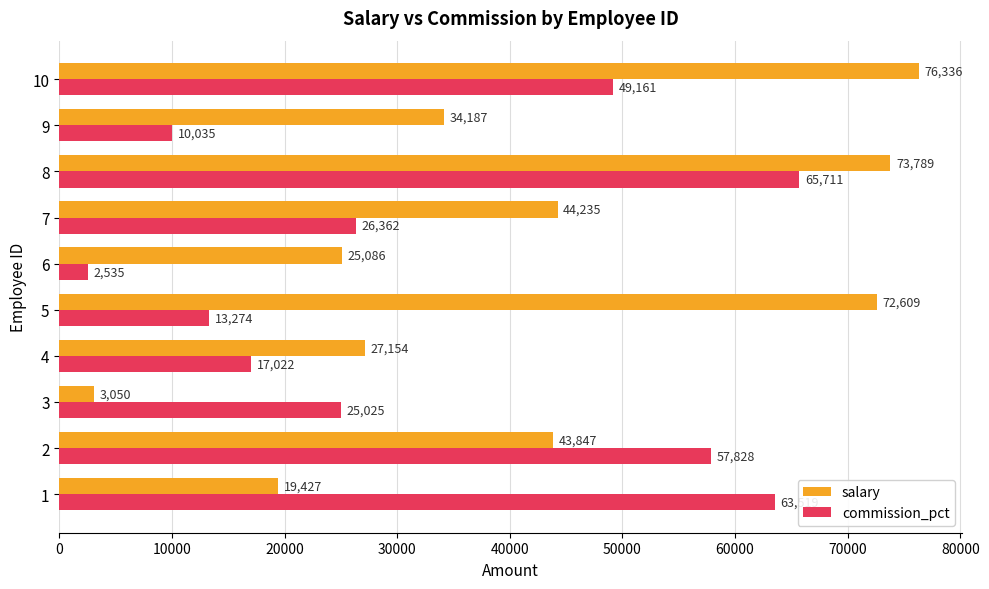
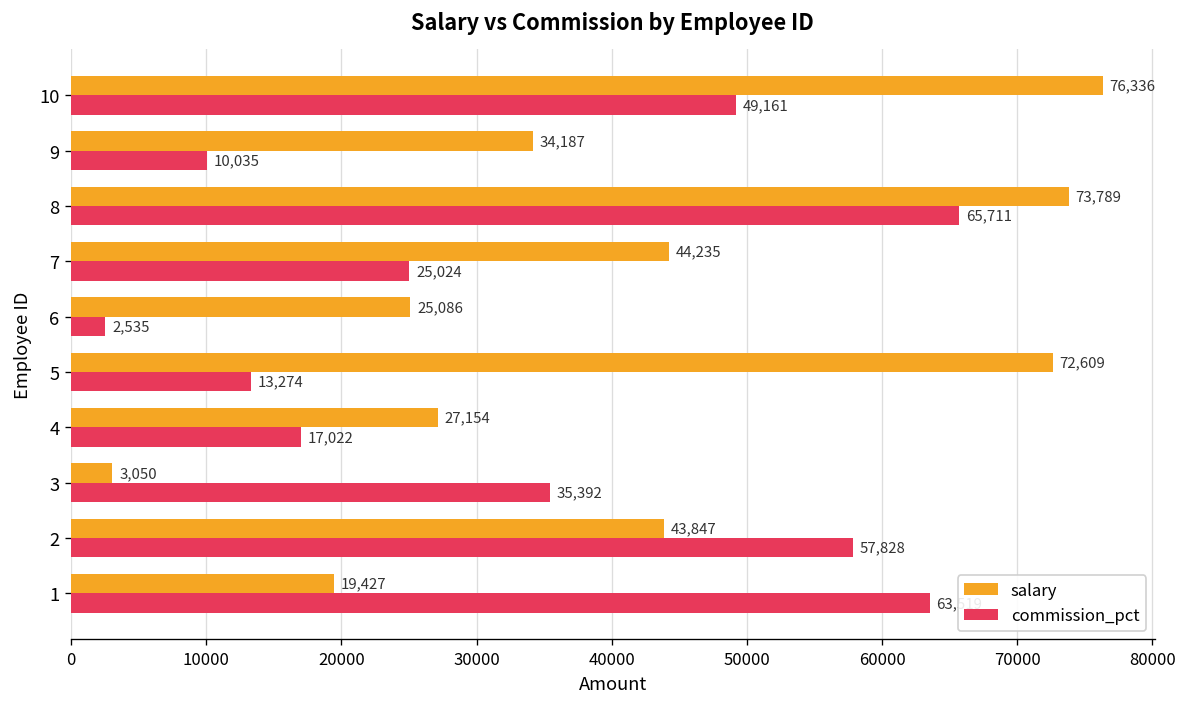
commission_pct, 7: 26,362 -> 25,024
commission_pct, 3: 25,025 -> 35,392
